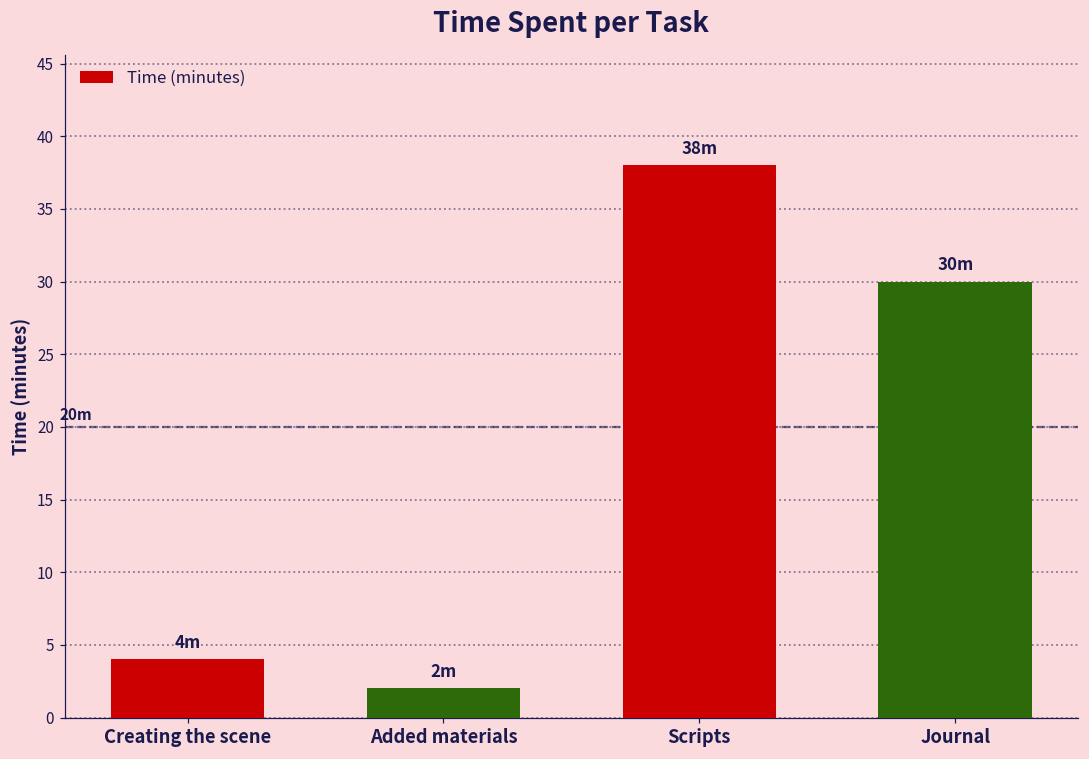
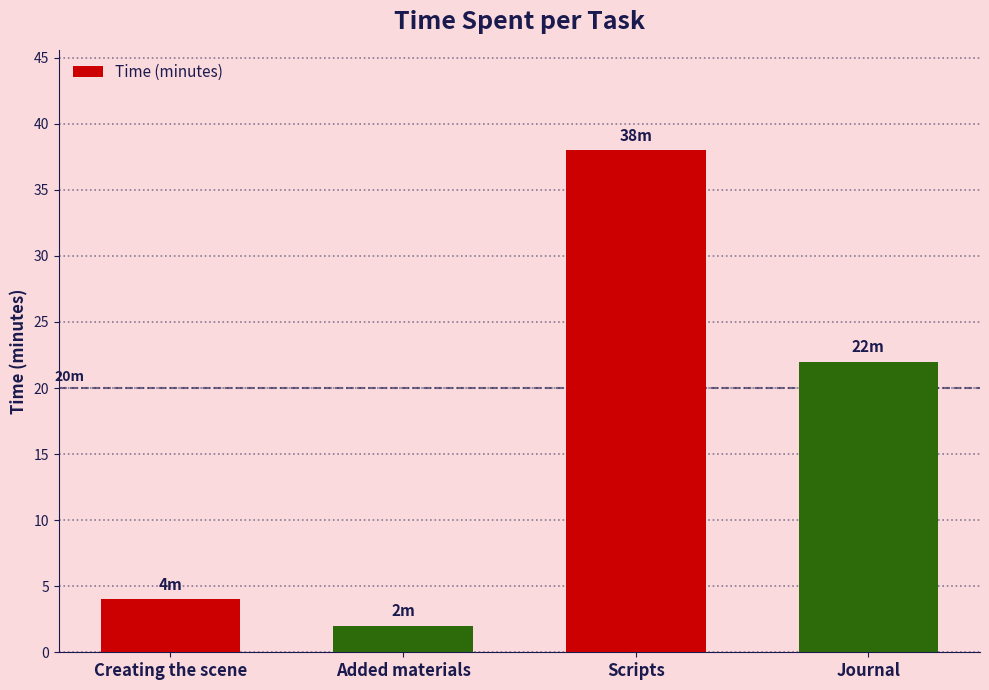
Journal: 30m -> 22m
